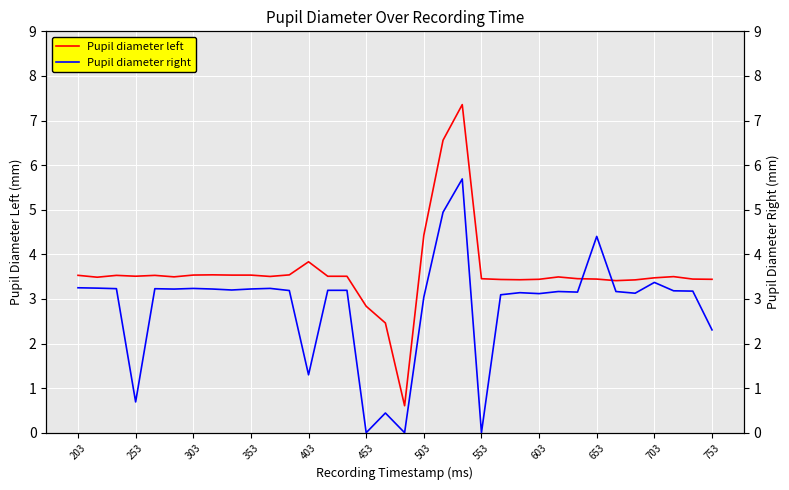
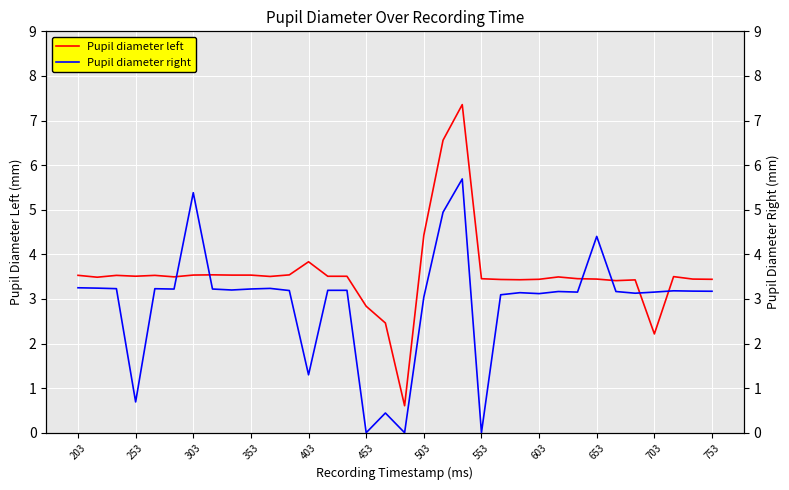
Pupil diameter left, 703: 3.5 -> 2.2
Pupil diameter right, 303: 3.2 -> 5.4
Pupil diameter right, 703: 3.4 -> 3.2
Pupil diameter right, 753: 2.3 -> 3.2
